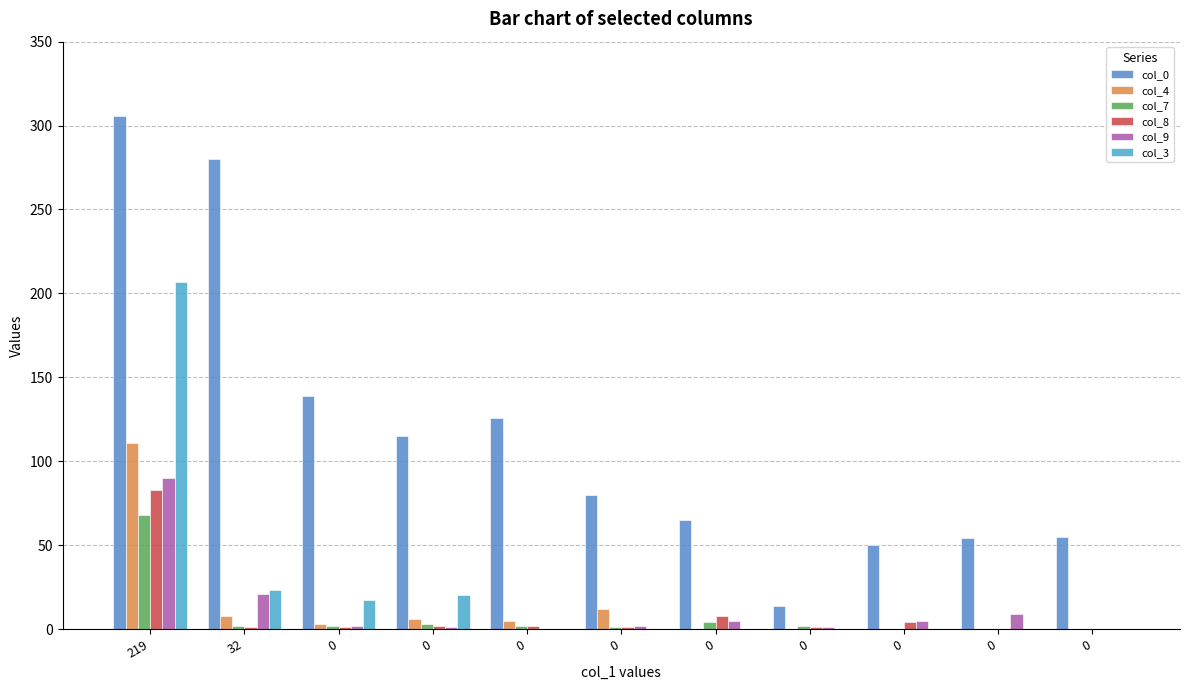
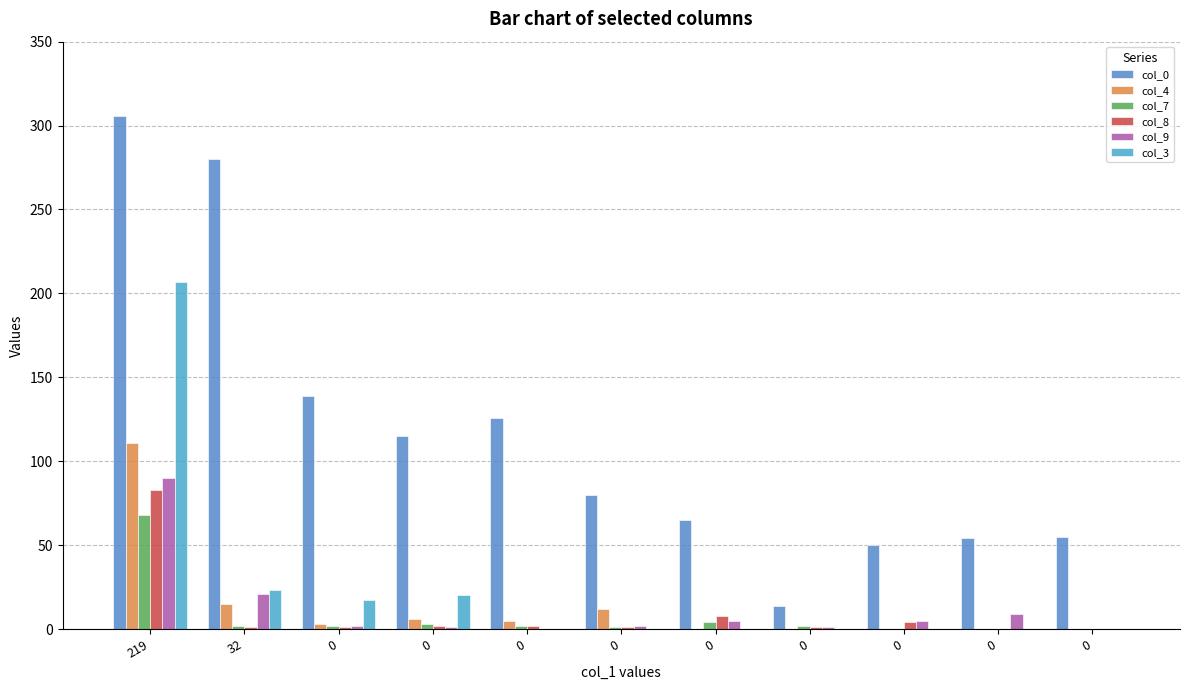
col_4, 32: 8 -> 15
